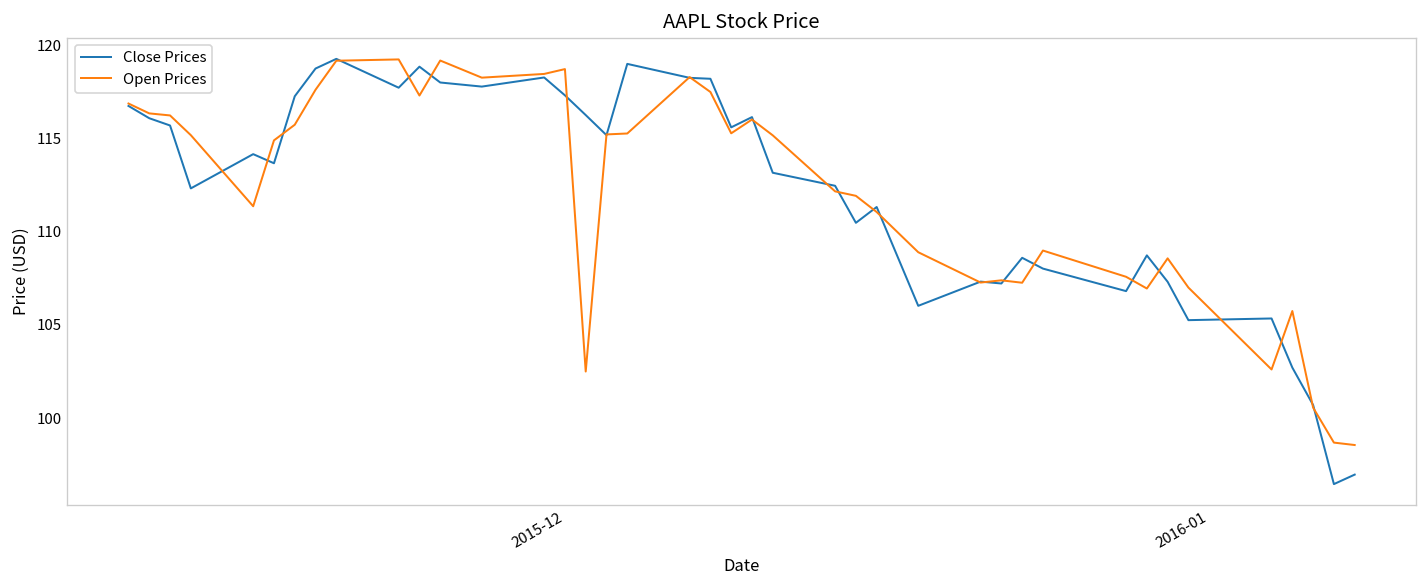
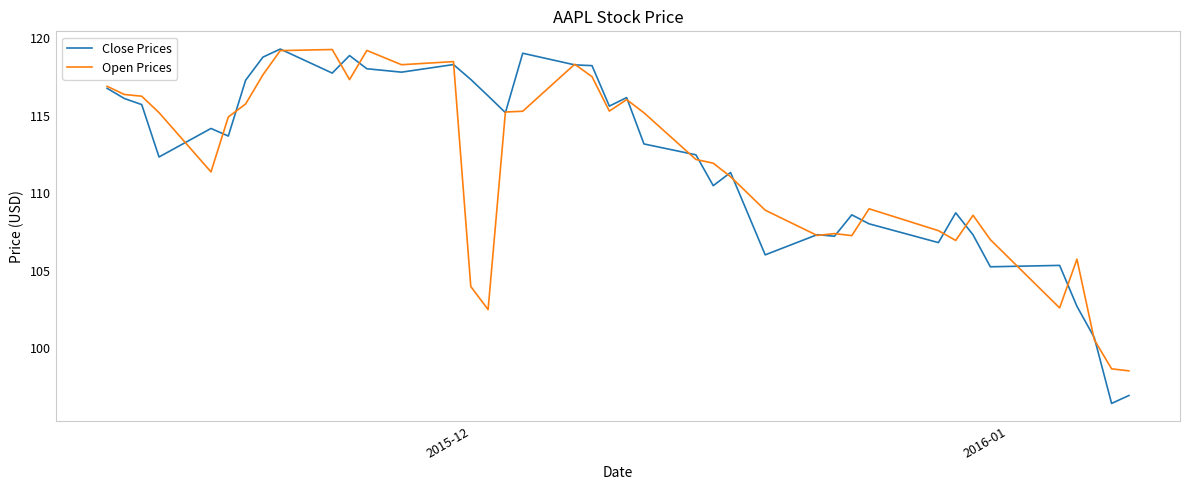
Open Prices, 2015-12: 118.8 -> 104.0
